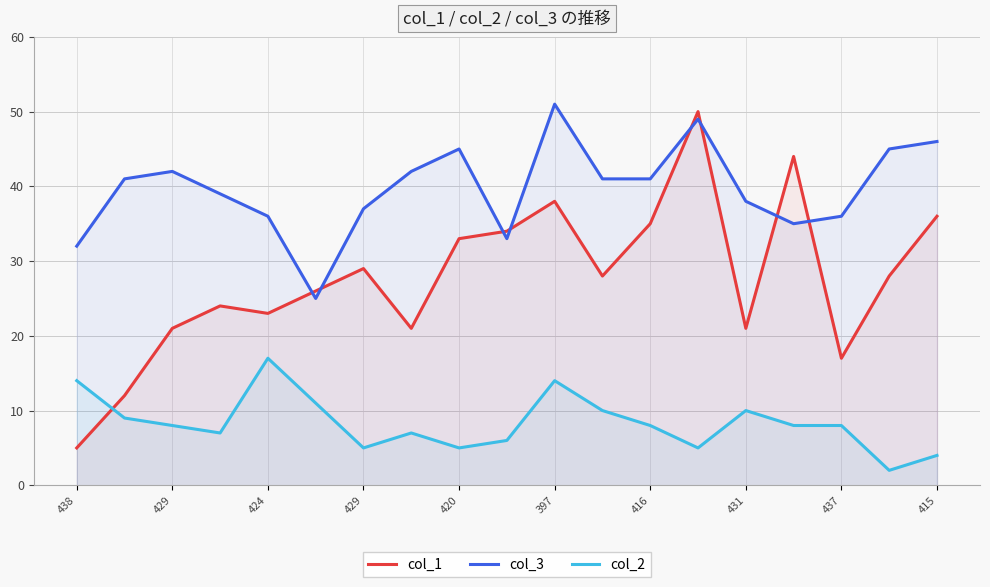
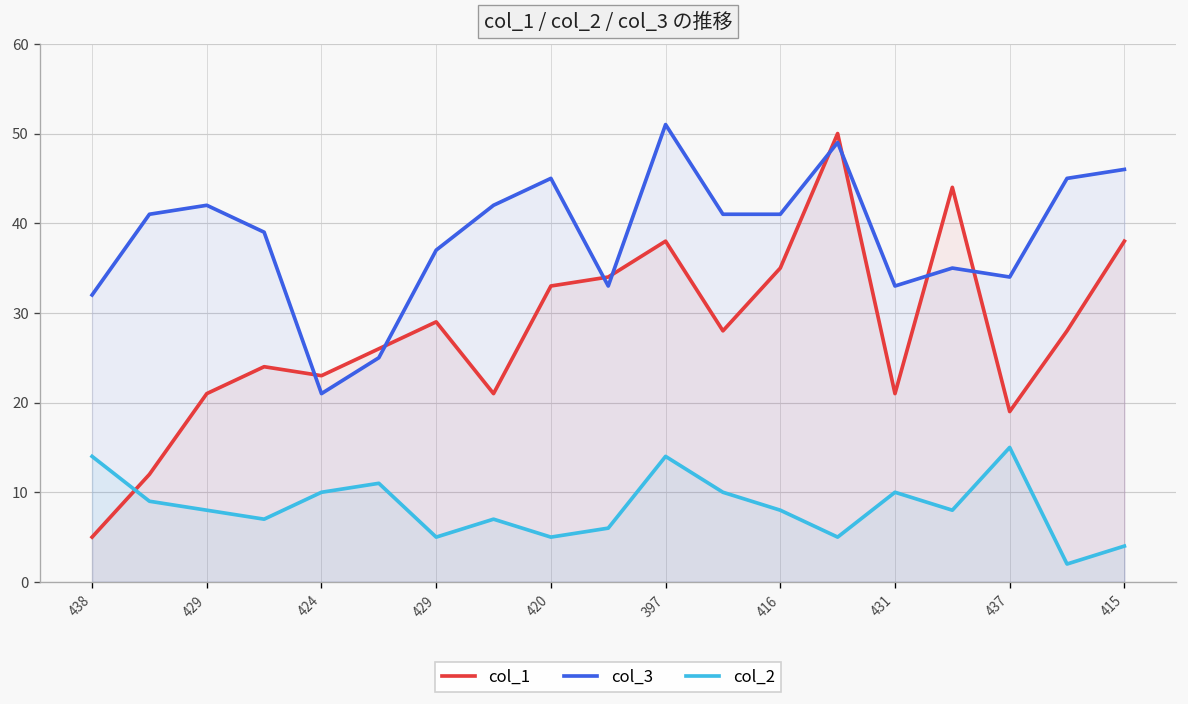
col_3, 424: 36 -> 21
col_2, 424: 17 -> 10
col_3, 431: 38 -> 33
col_1, 437: 17 -> 19
col_3, 437: 36 -> 34
col_2, 437: 8 -> 15
col_1, 415: 36 -> 38
